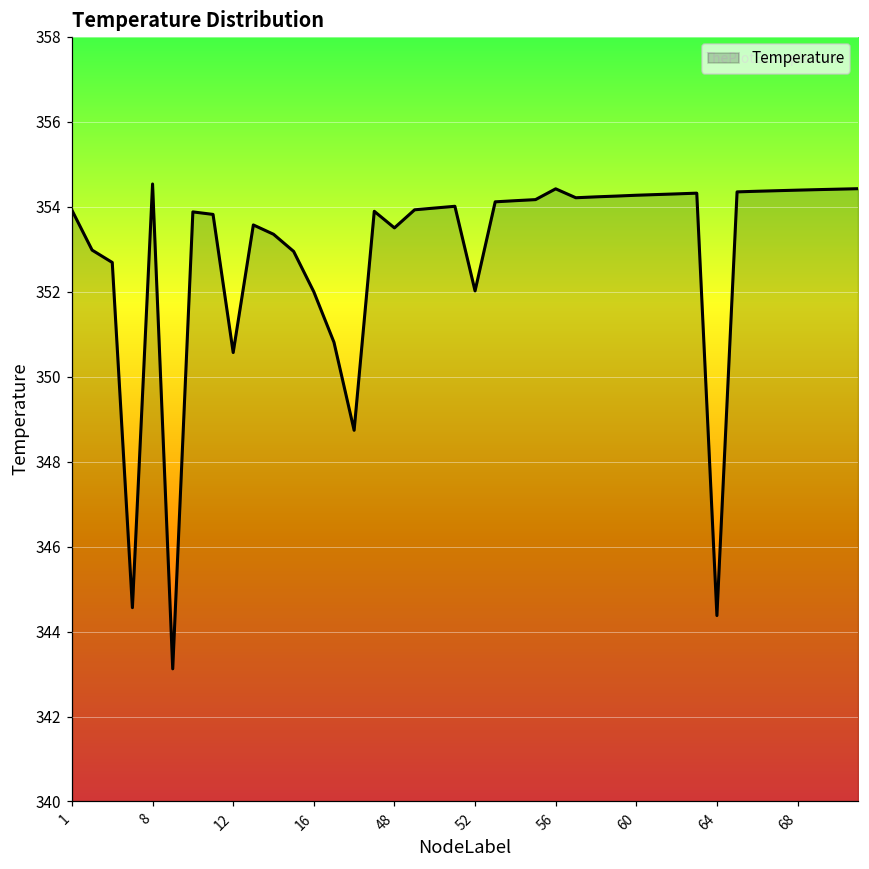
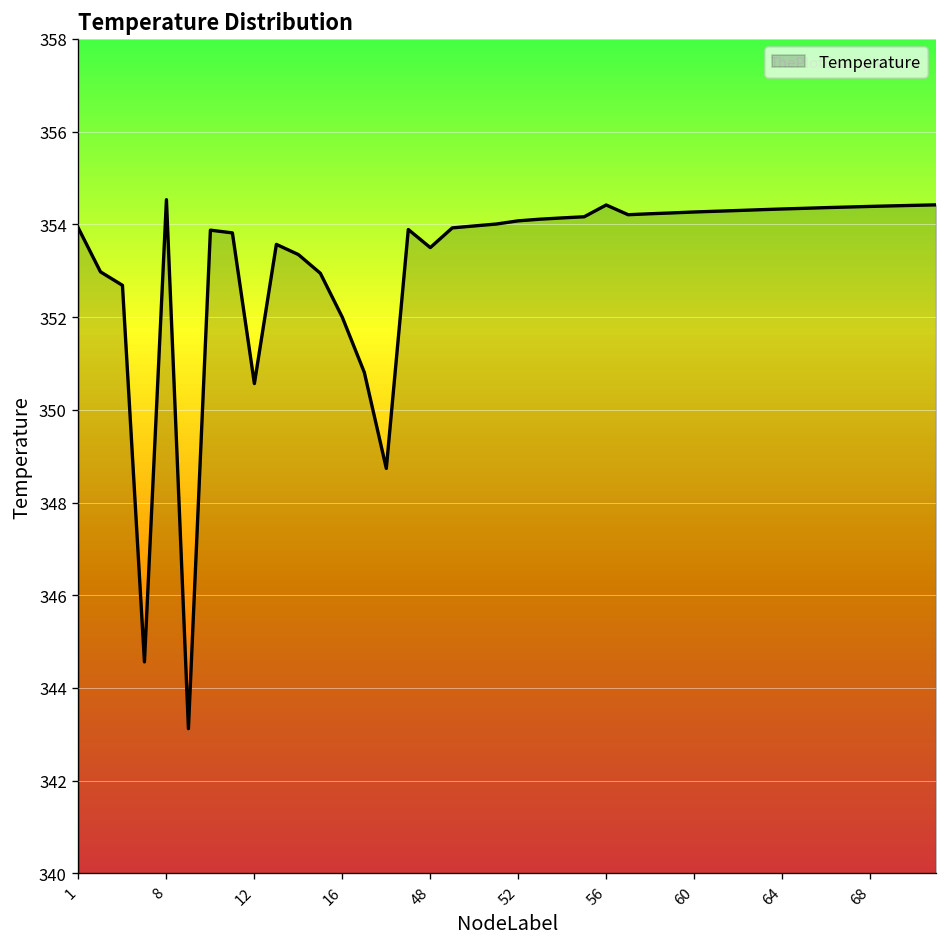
52: 352.0 -> 354.1
64: 344.4 -> 354.3
